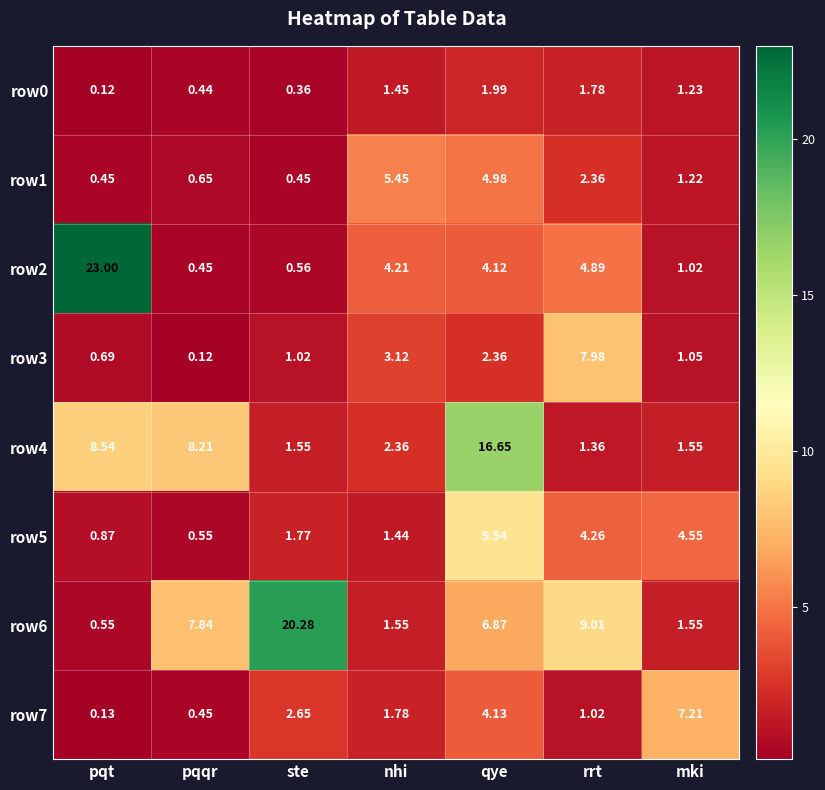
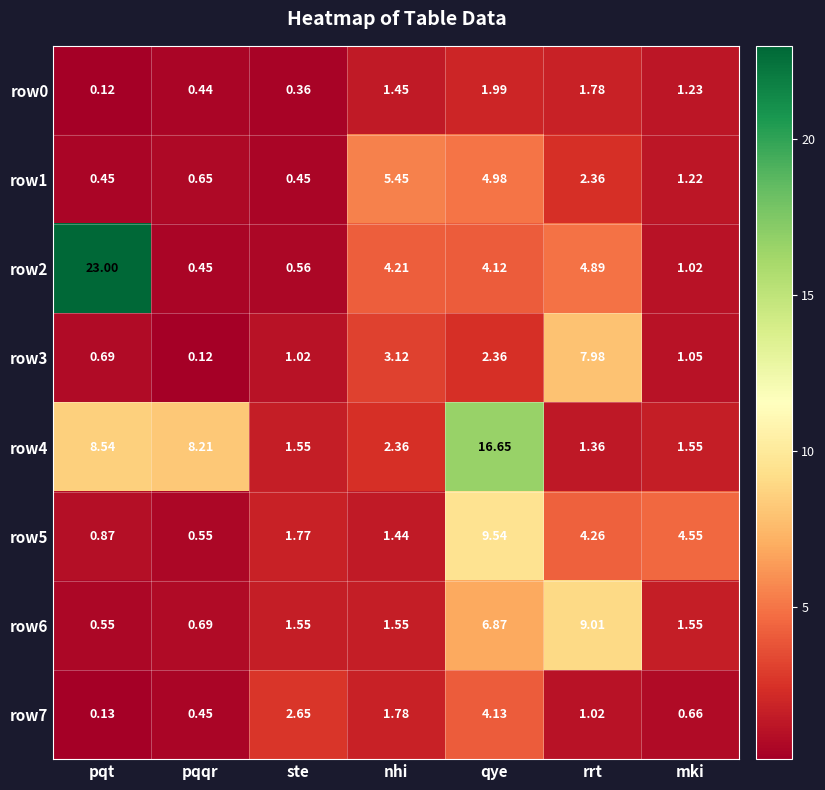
row6, pqqr: 7.84 -> 0.69
row6, ste: 20.28 -> 1.55
row7, mki: 7.21 -> 0.66
